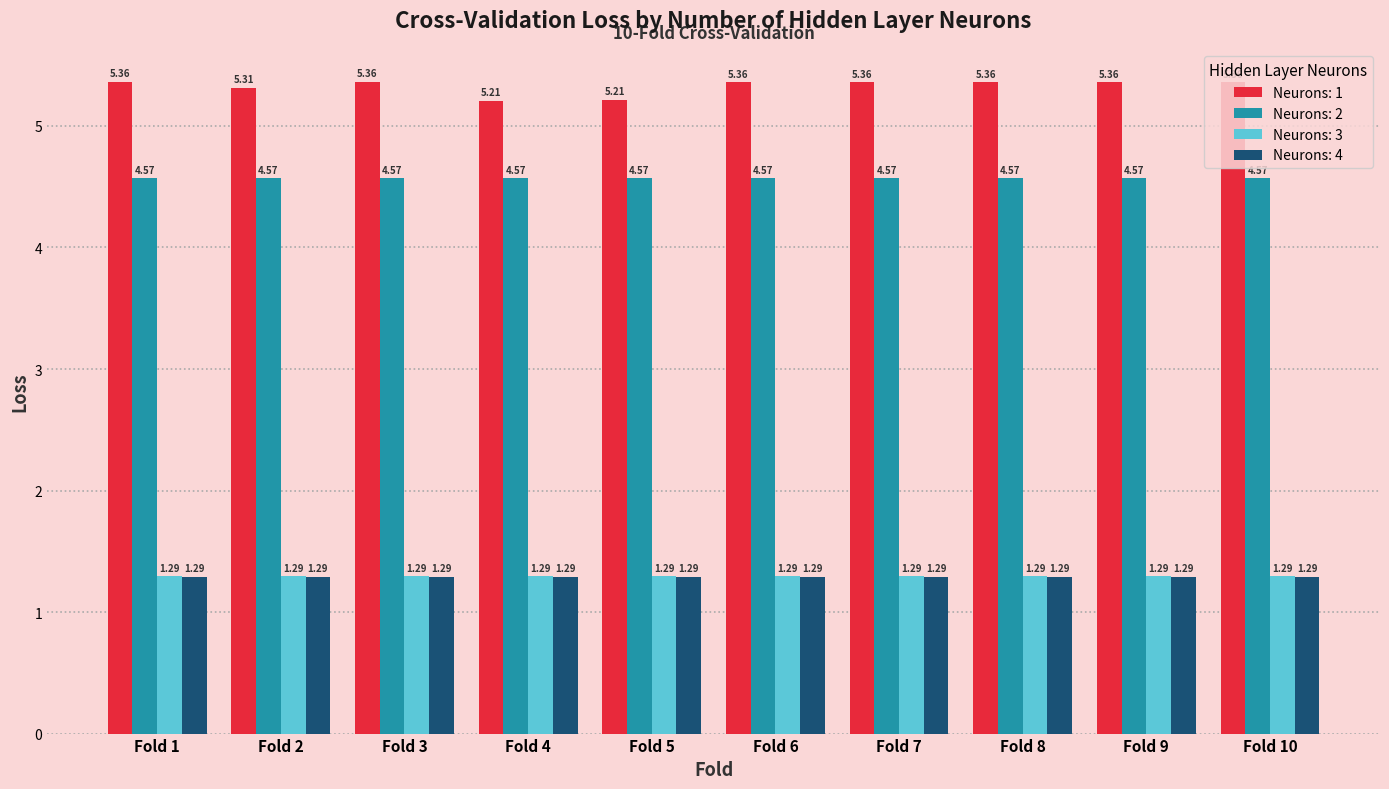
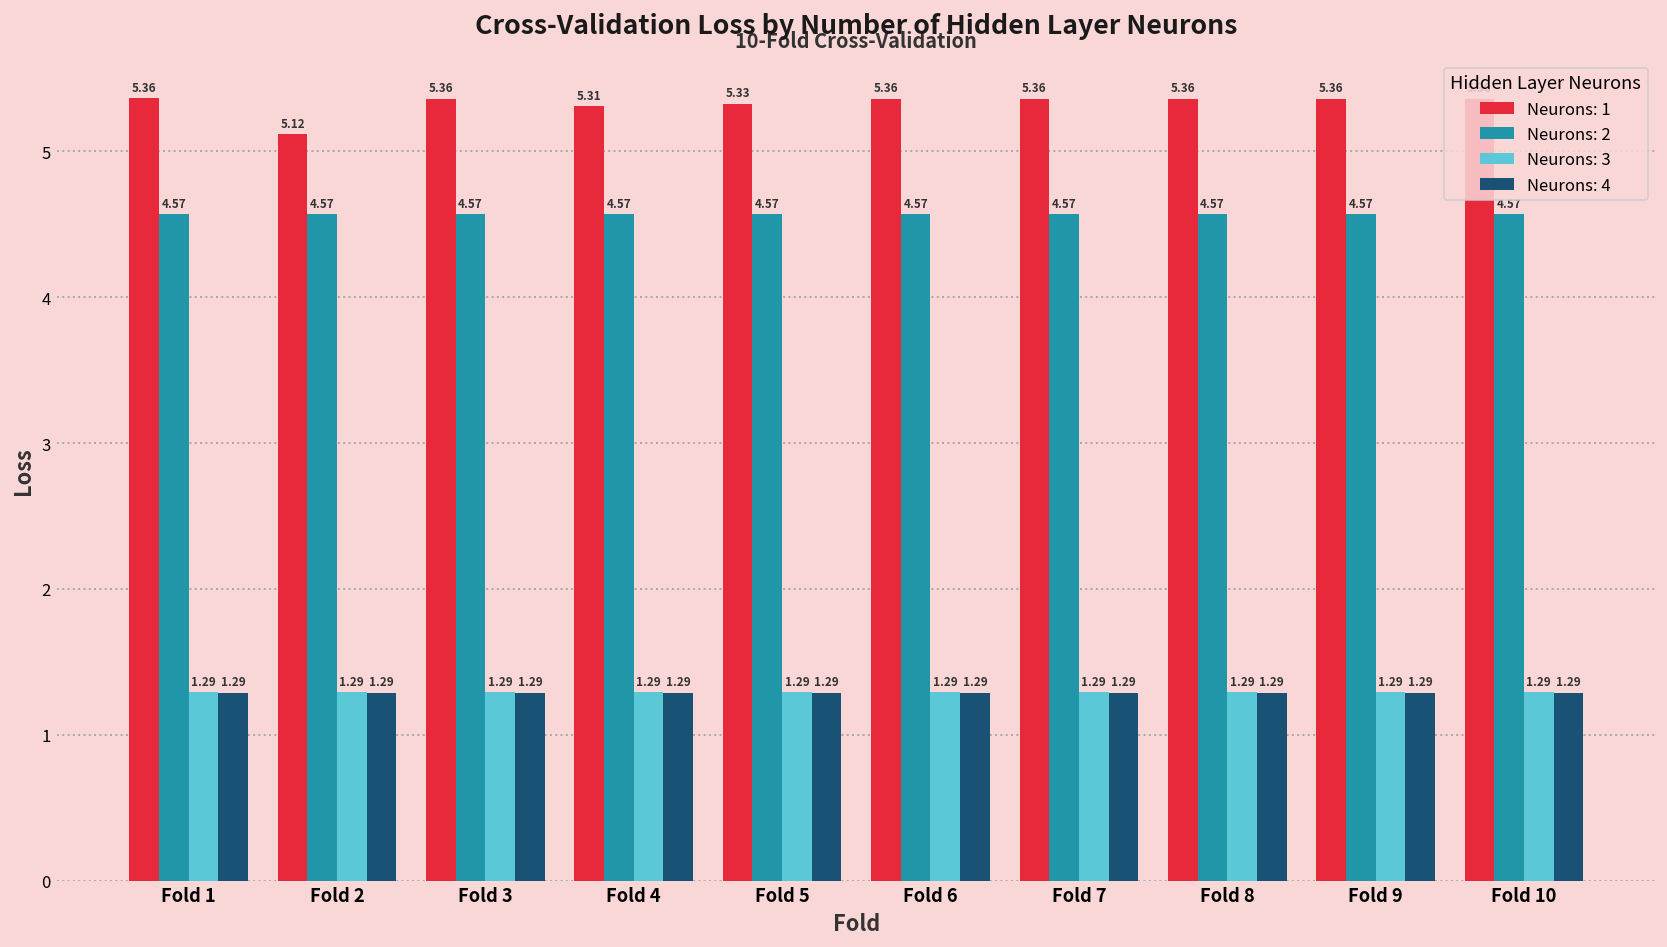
Neurons: 1, Fold 2: 5.31 -> 5.12
Neurons: 1, Fold 4: 5.21 -> 5.31
Neurons: 1, Fold 5: 5.21 -> 5.33
